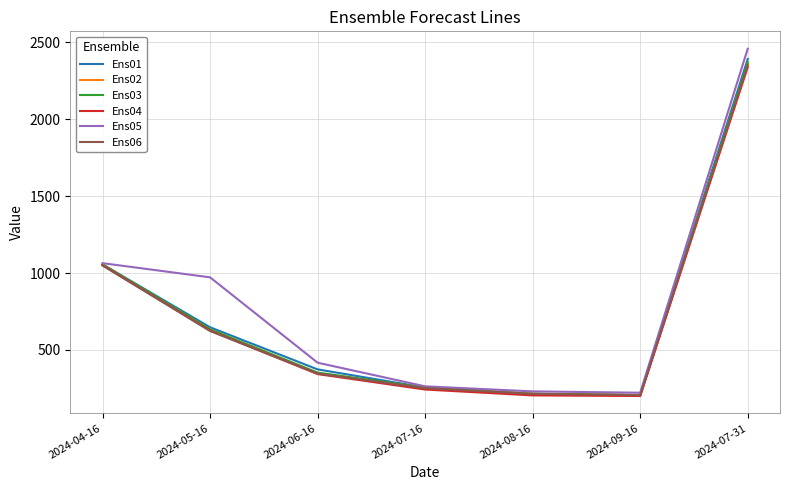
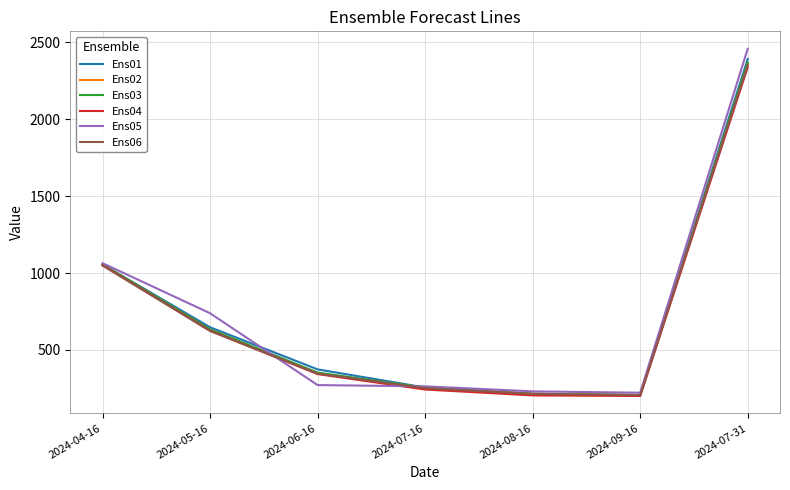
Ens05, 2024-05-16: 970 -> 740
Ens05, 2024-06-16: 420 -> 270
